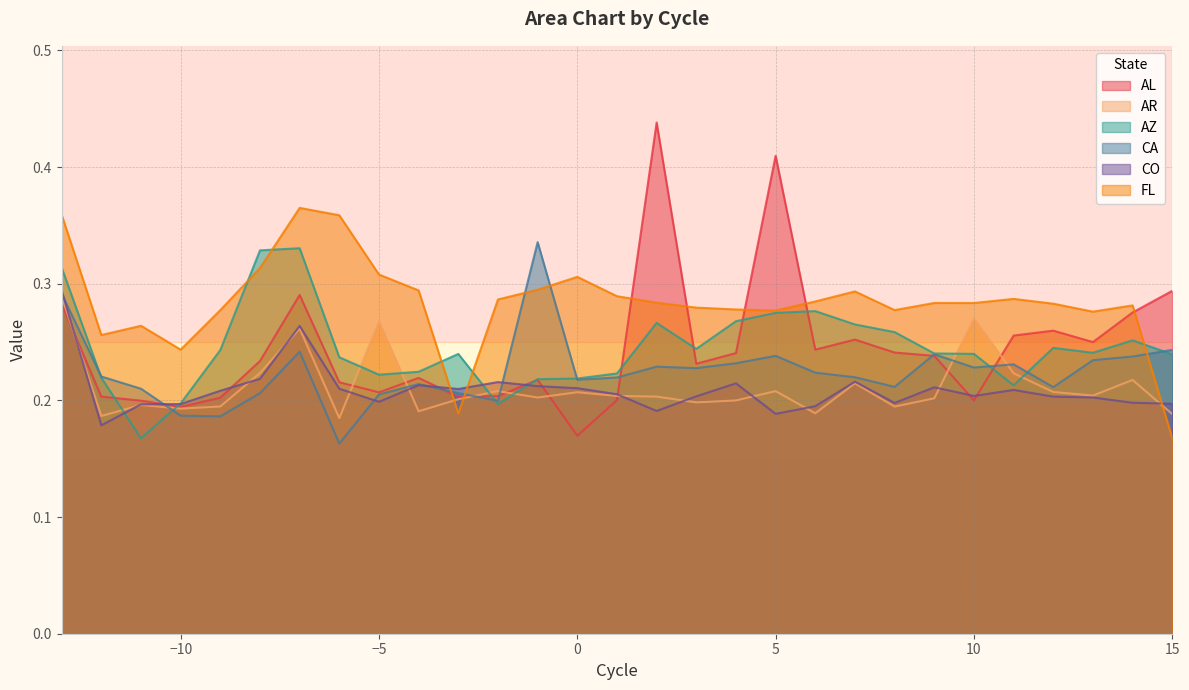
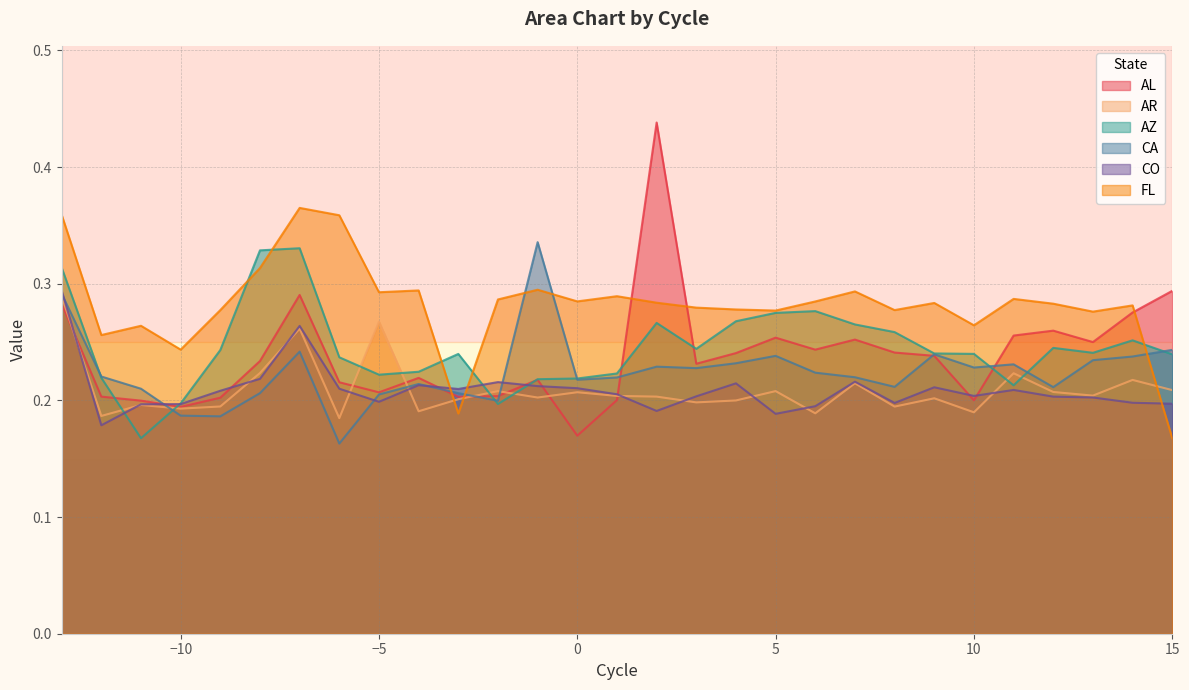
FL, −5: 0.308 -> 0.293
FL, 0: 0.306 -> 0.285
AL, 5: 0.410 -> 0.254
AR, 10: 0.270 -> 0.190
FL, 10: 0.284 -> 0.264
AR, 15: 0.188 -> 0.209
